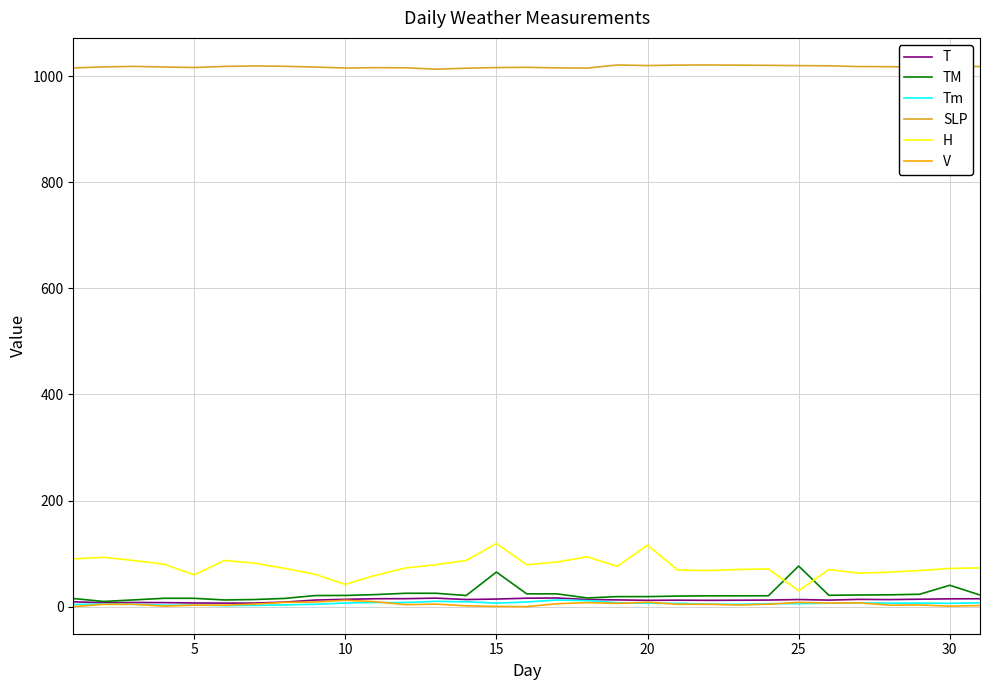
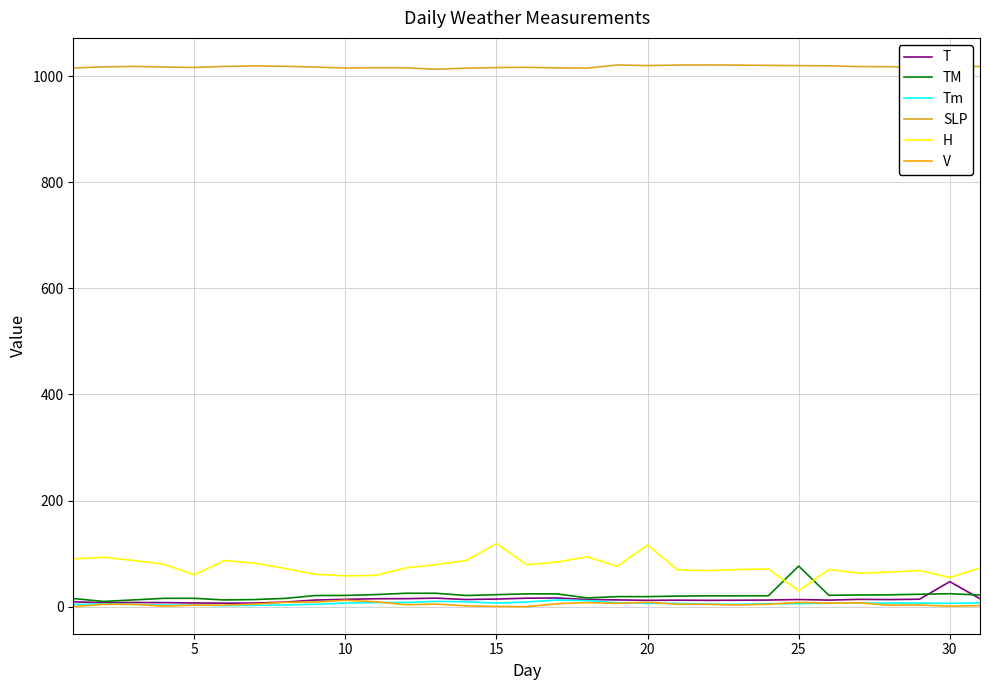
H, 10: 40 -> 60
TM, 15: 70 -> 20
T, 30: 10 -> 50
TM, 30: 40 -> 20
H, 30: 70 -> 60
